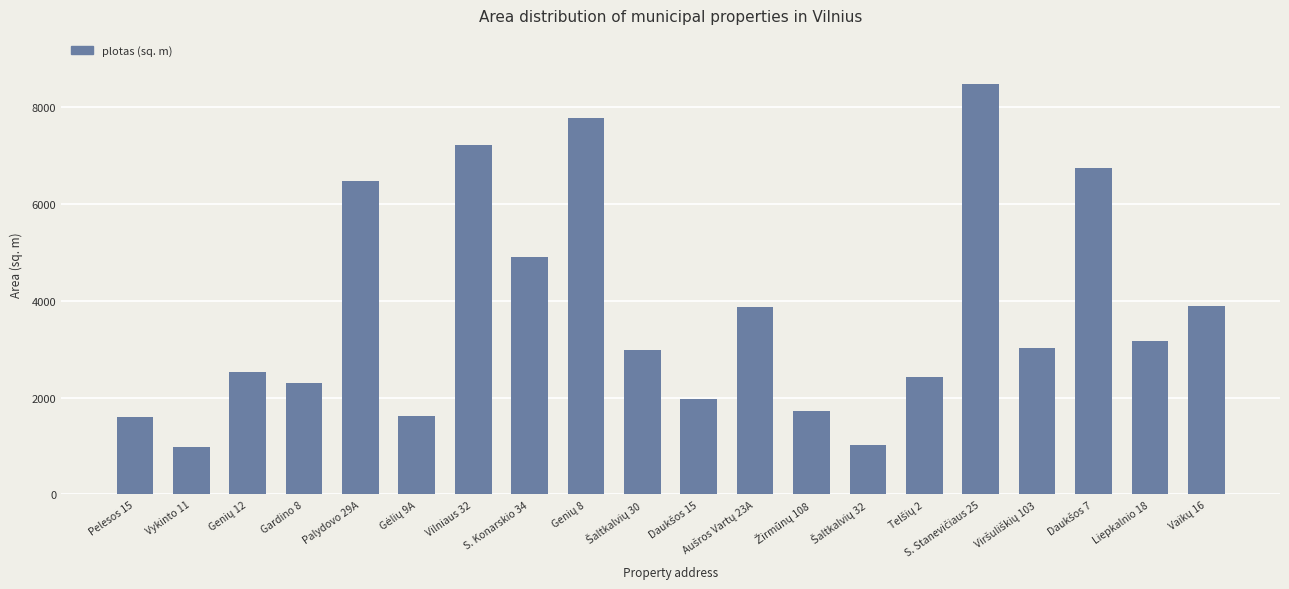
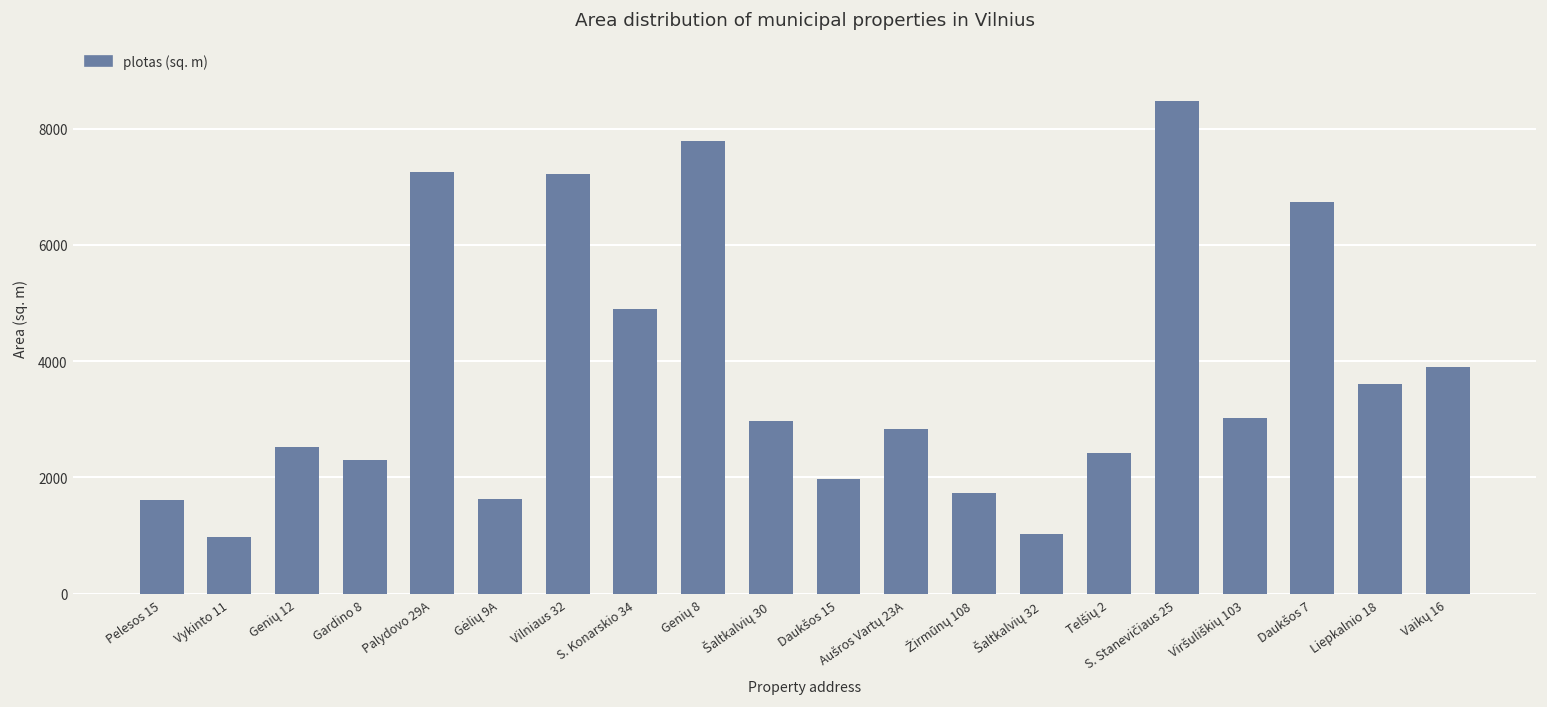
Palydovo 29A: 6500 -> 7300
Aušros Vartų 23A: 3900 -> 2800
Liepkalnio 18: 3200 -> 3600
